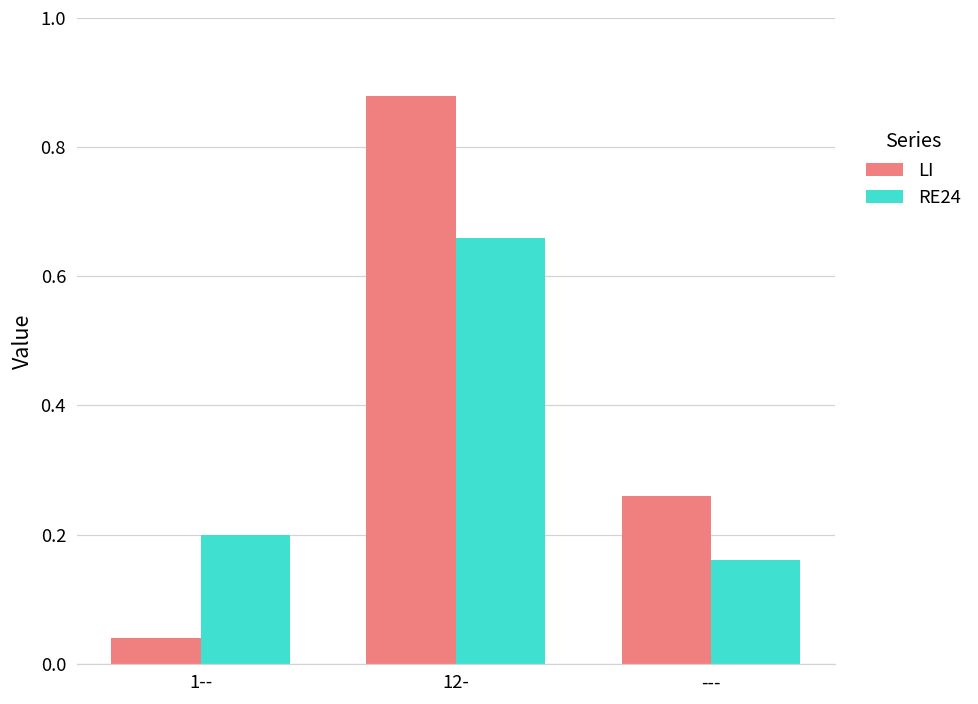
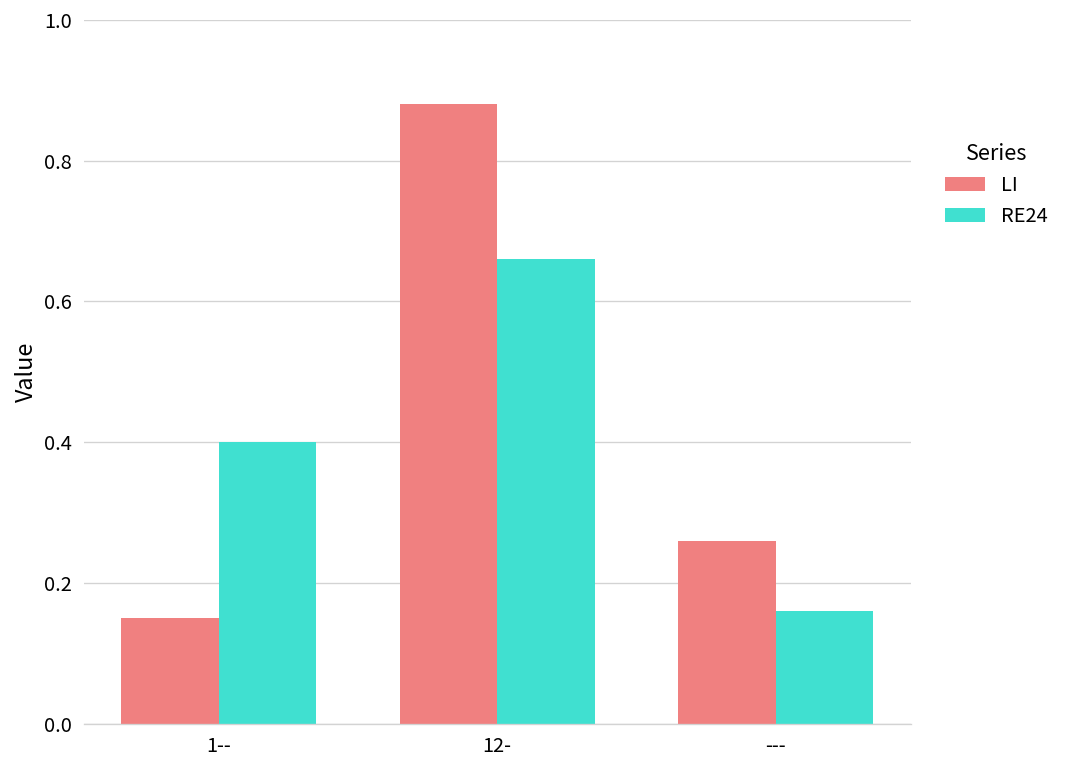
LI, 1--: 0.04 -> 0.15
RE24, 1--: 0.2 -> 0.4
